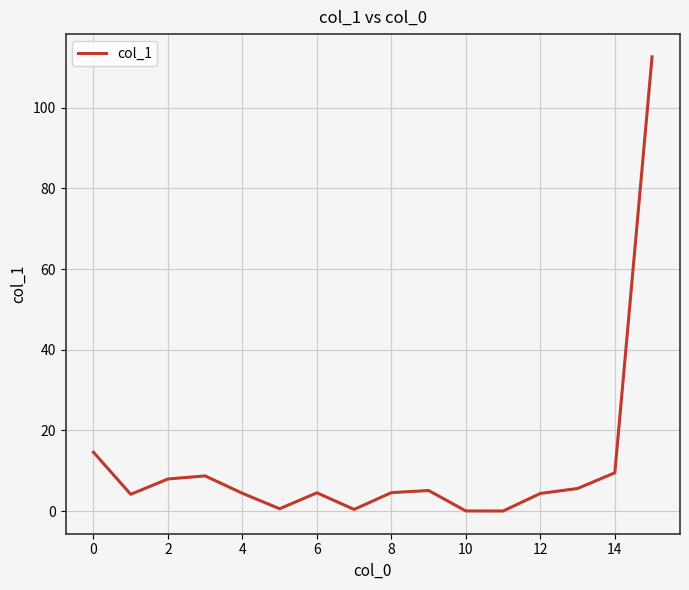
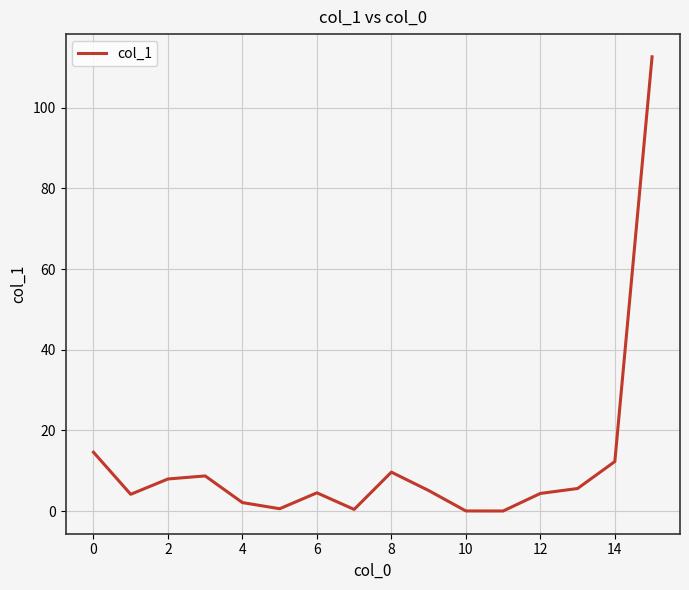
4: 4 -> 2
8: 5 -> 10
14: 9 -> 12
